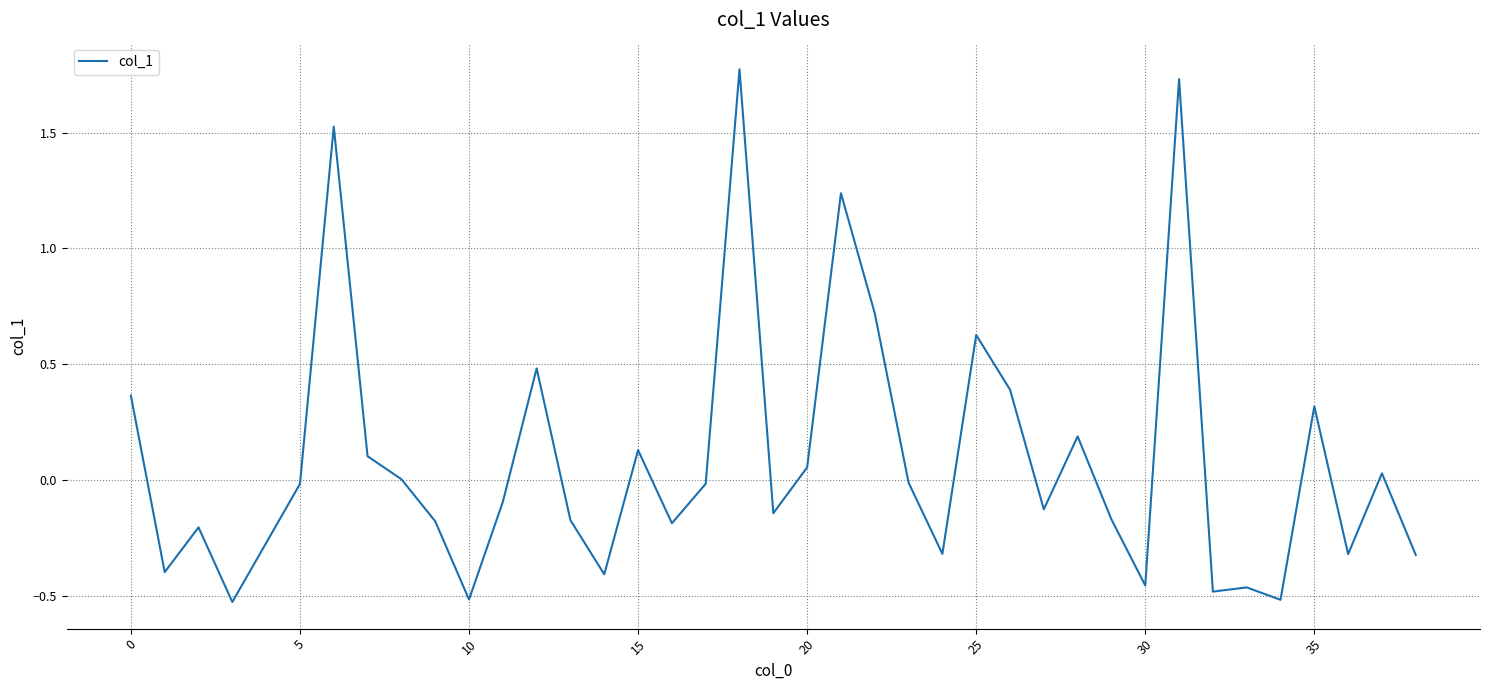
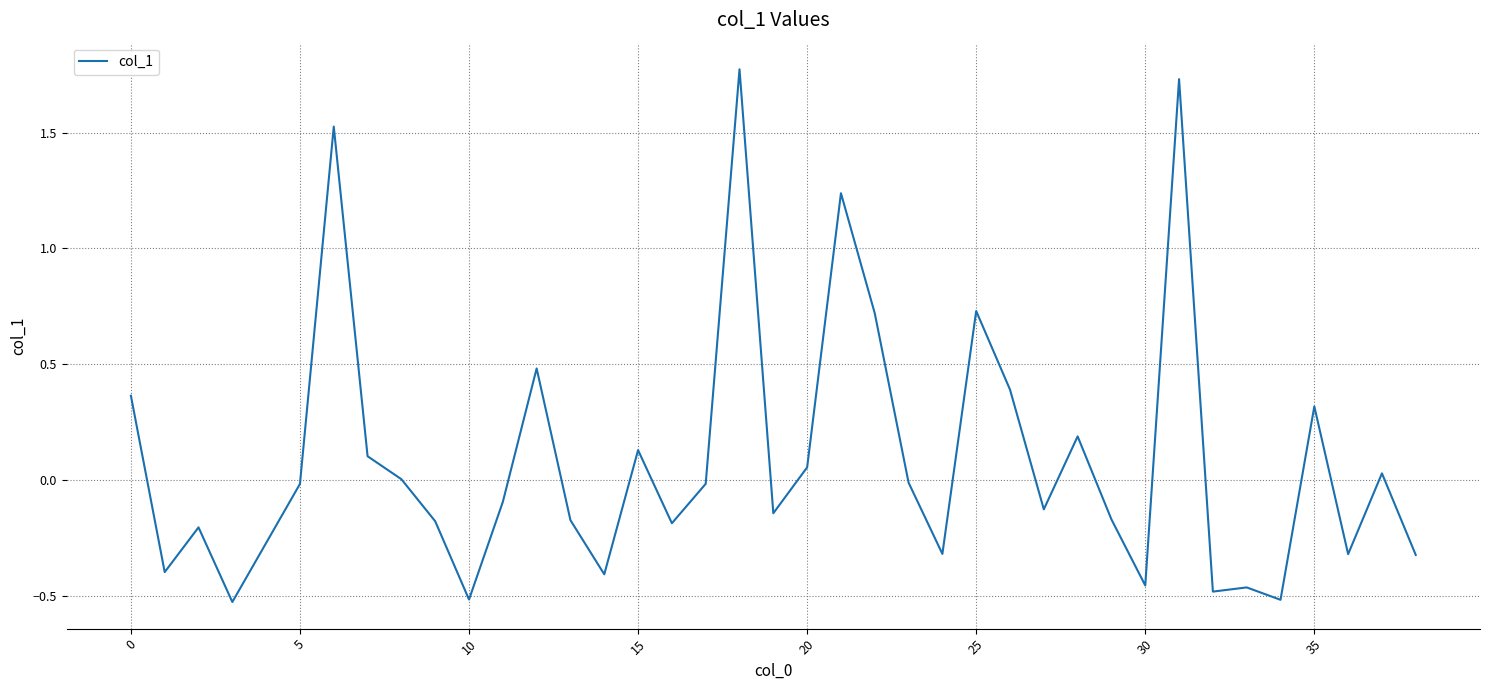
25: 0.63 -> 0.73
